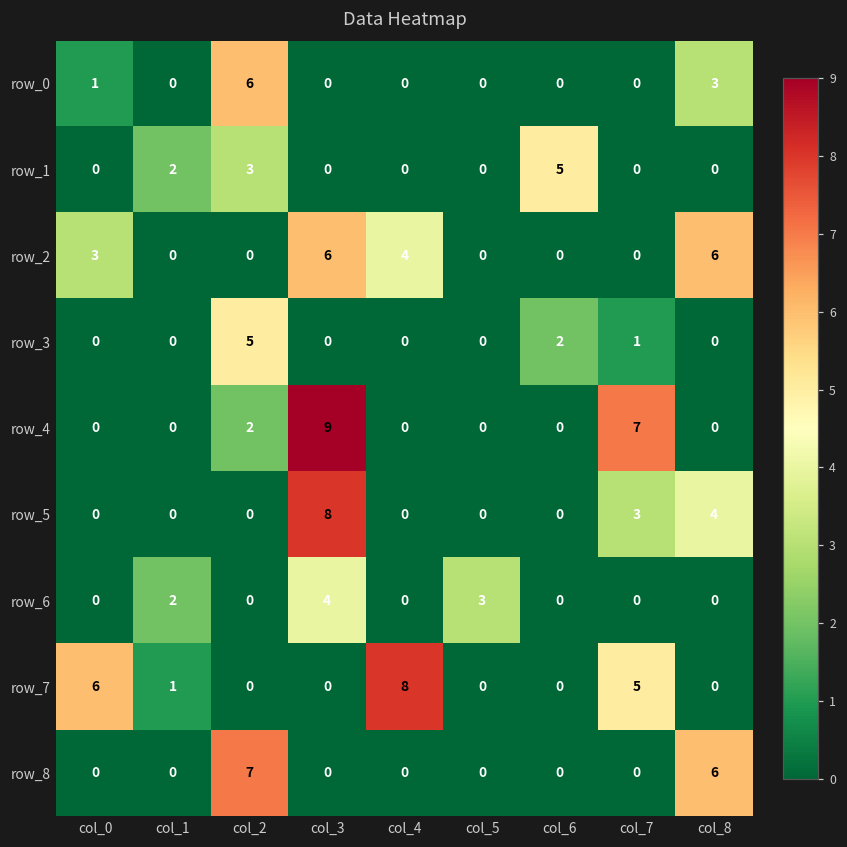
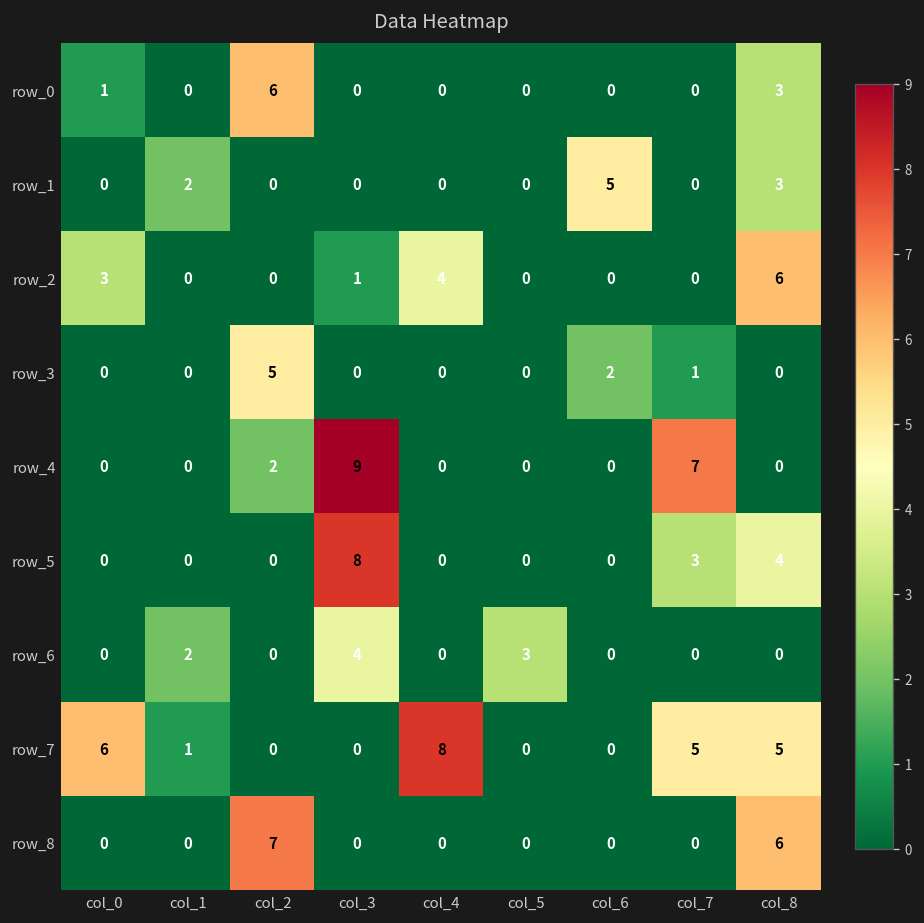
row_1, col_2: 3 -> 0
row_1, col_8: 0 -> 3
row_2, col_3: 6 -> 1
row_7, col_8: 0 -> 5
